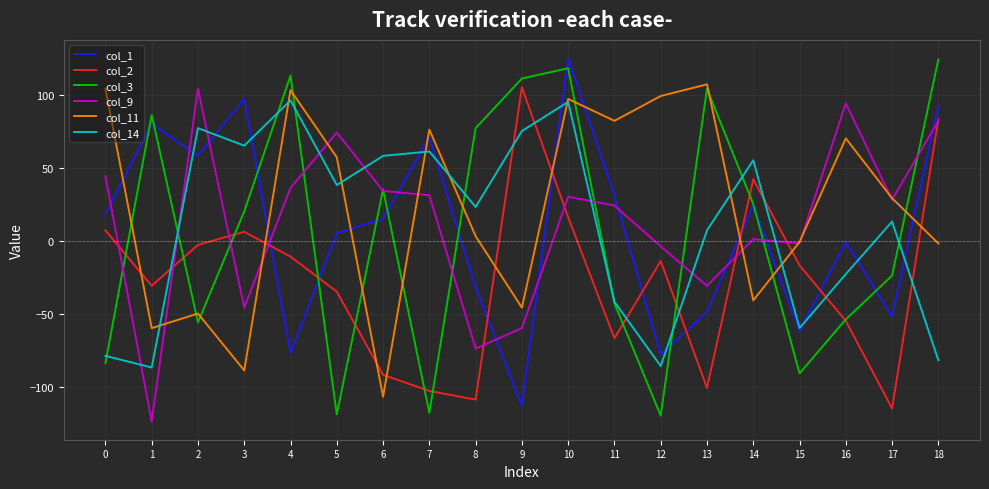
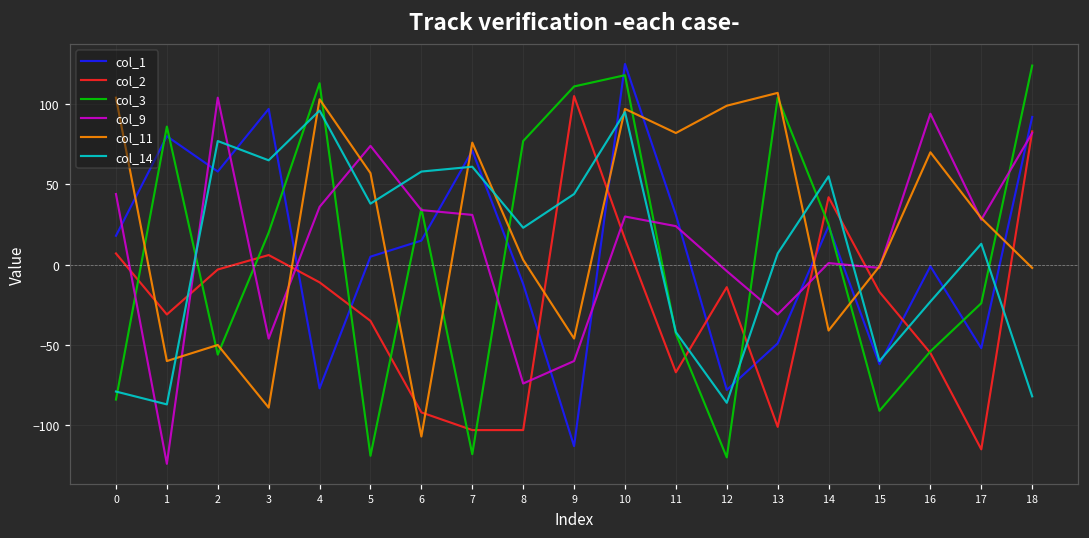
col_1, 8: -32 -> -12
col_2, 8: -109 -> -103
col_14, 9: 75 -> 44
